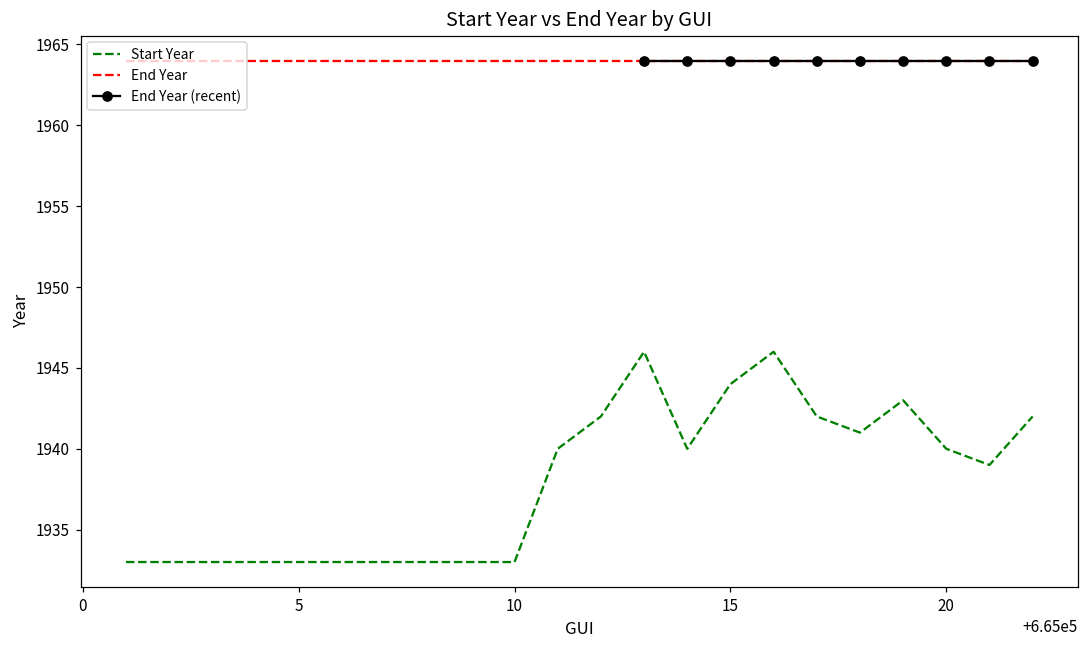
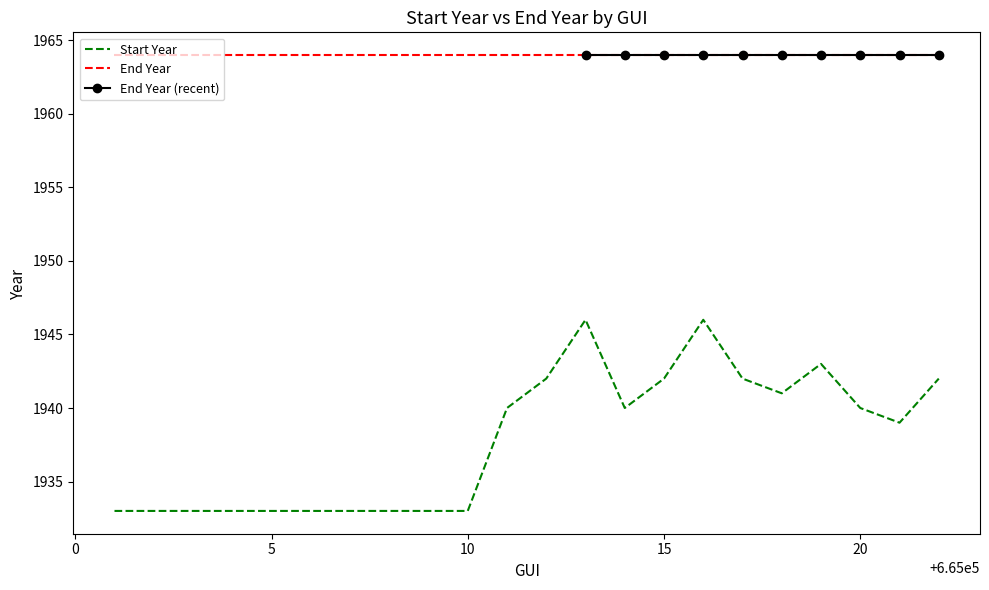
Start Year, 15: 1944 -> 1942
